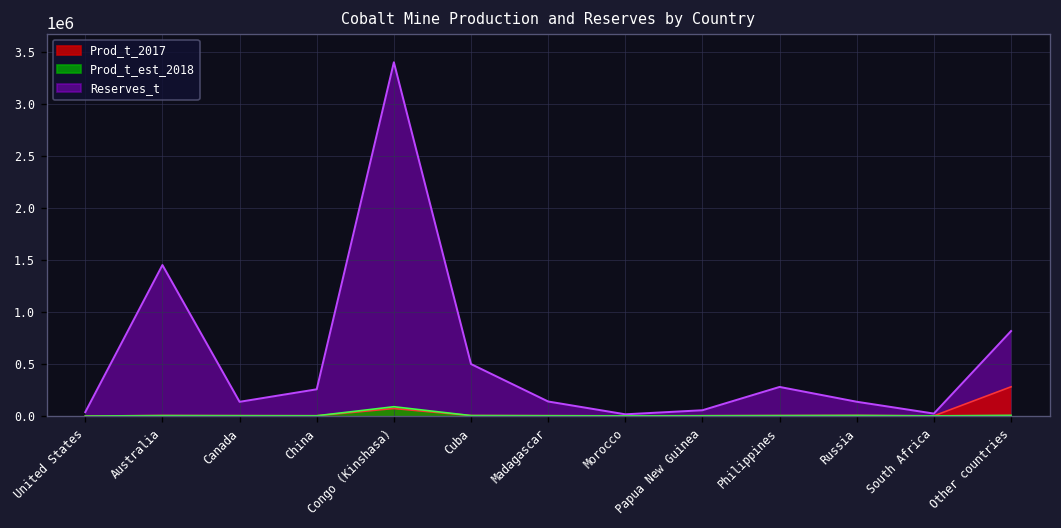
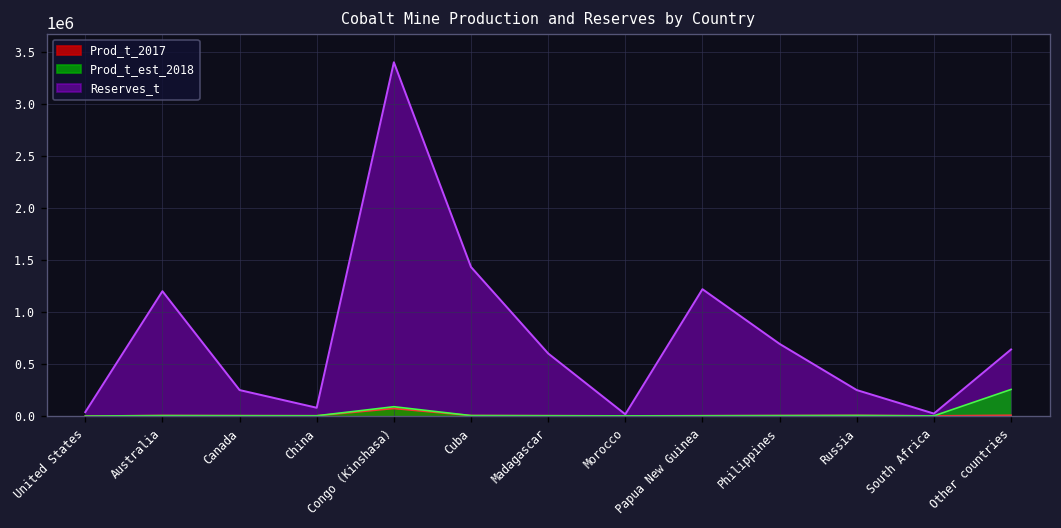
Reserves_t, Australia: 1500000 -> 1200000
Reserves_t, Canada: 100000 -> 300000
Reserves_t, China: 300000 -> 100000
Reserves_t, Cuba: 500000 -> 1400000
Reserves_t, Madagascar: 100000 -> 600000
Reserves_t, Papua New Guinea: 100000 -> 1200000
Reserves_t, Philippines: 300000 -> 700000
Reserves_t, Russia: 100000 -> 300000
Reserves_t, Other countries: 800000 -> 600000
Prod_t_2017, Other countries: 300000 -> 0
Prod_t_est_2018, Other countries: 0 -> 300000
